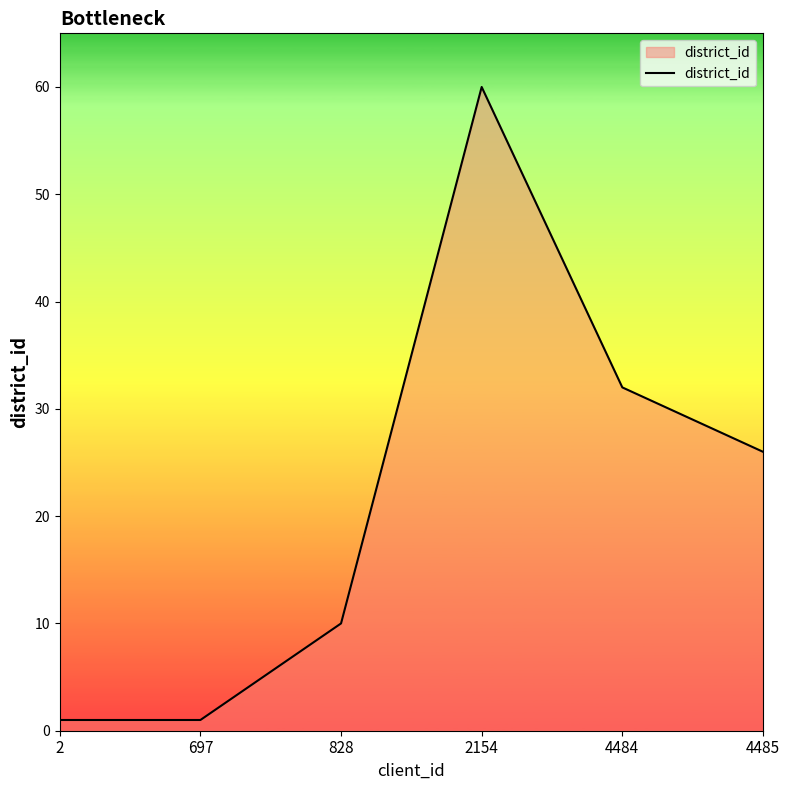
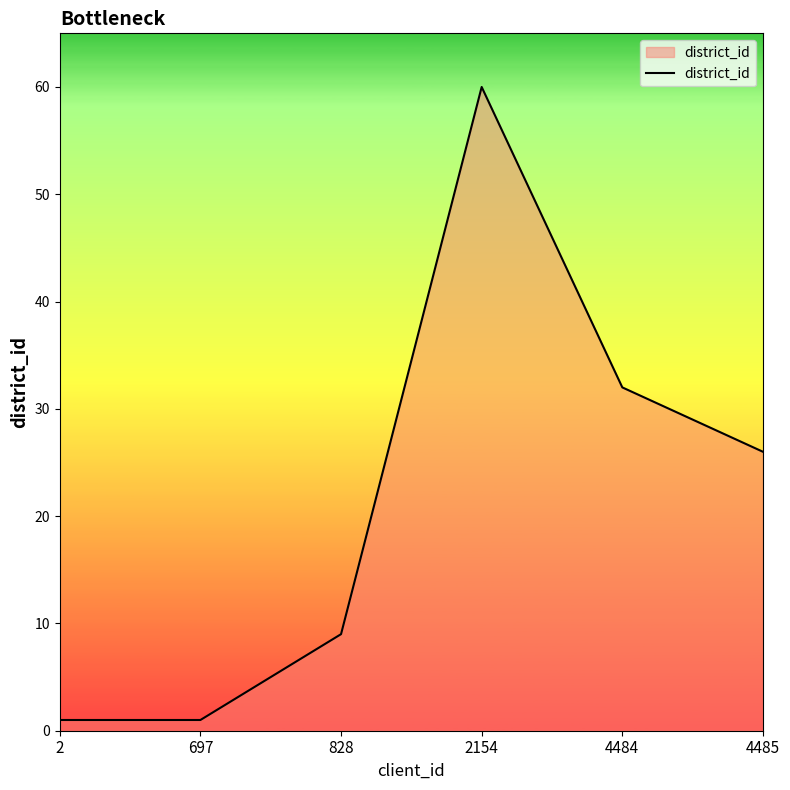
828: 10 -> 9
